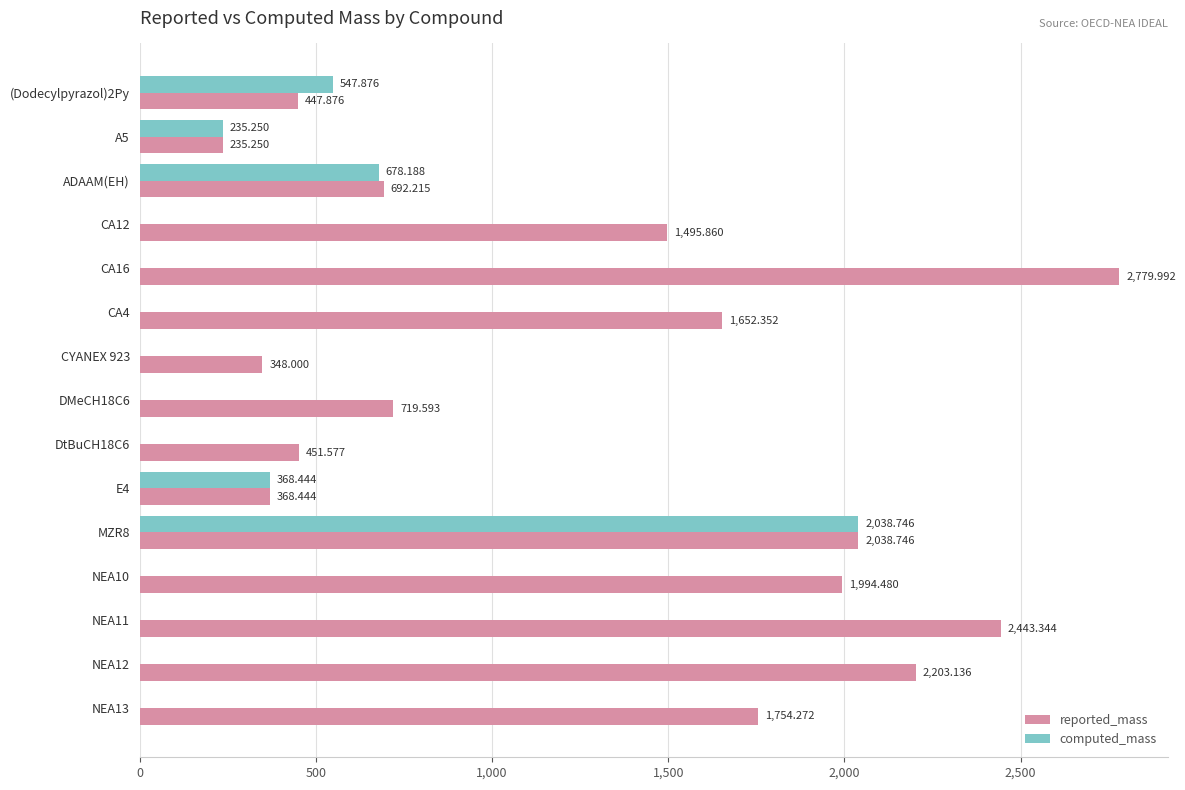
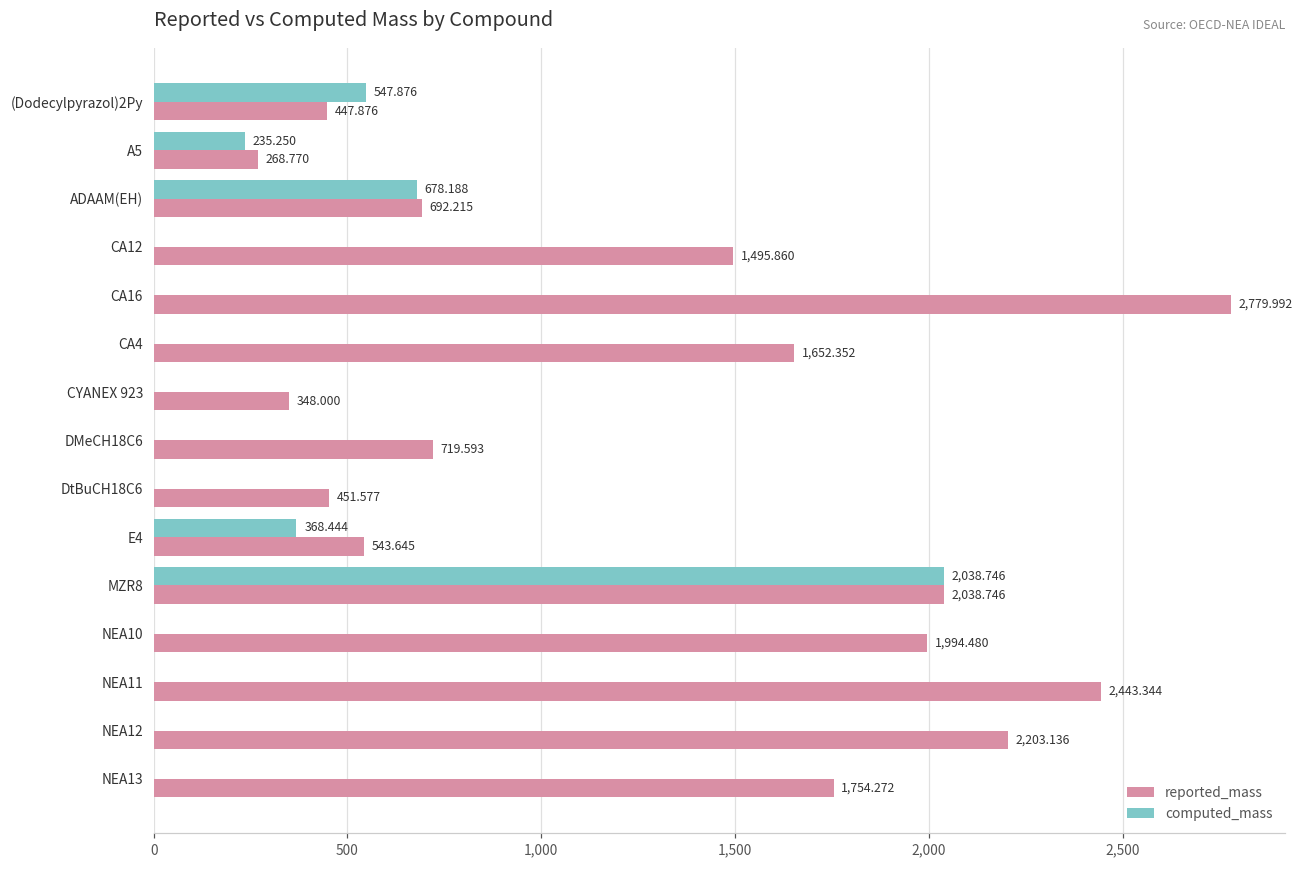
reported_mass, A5: 235.250 -> 268.770
reported_mass, E4: 368.444 -> 543.645
